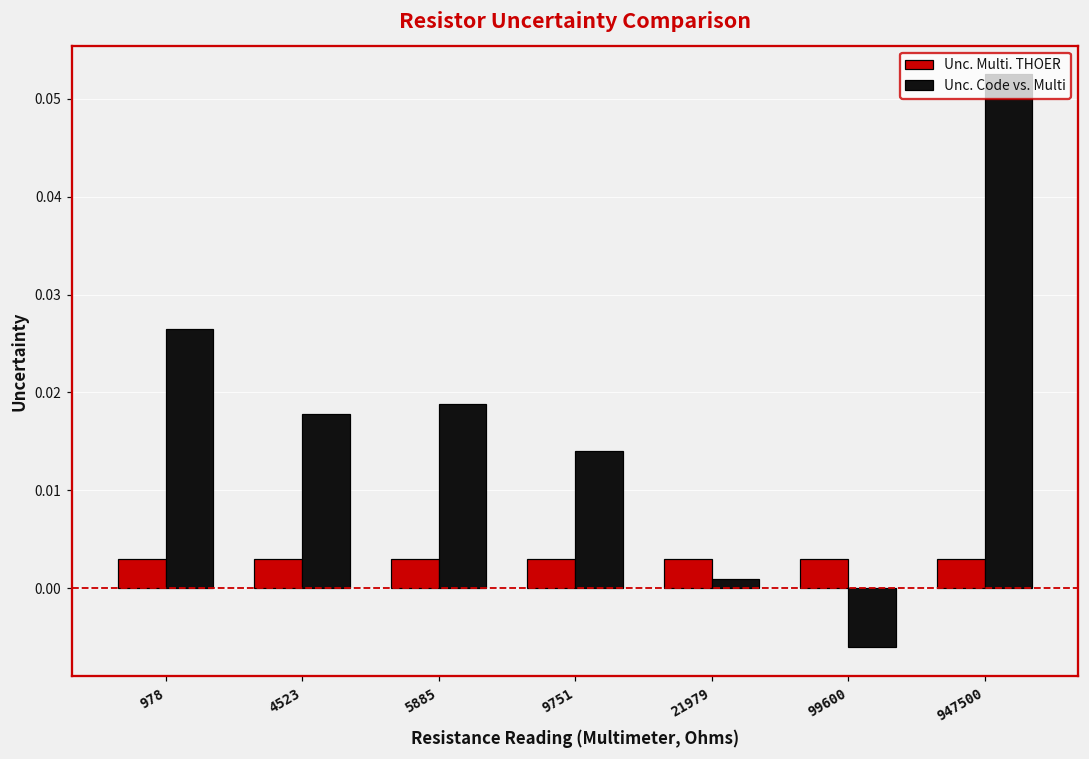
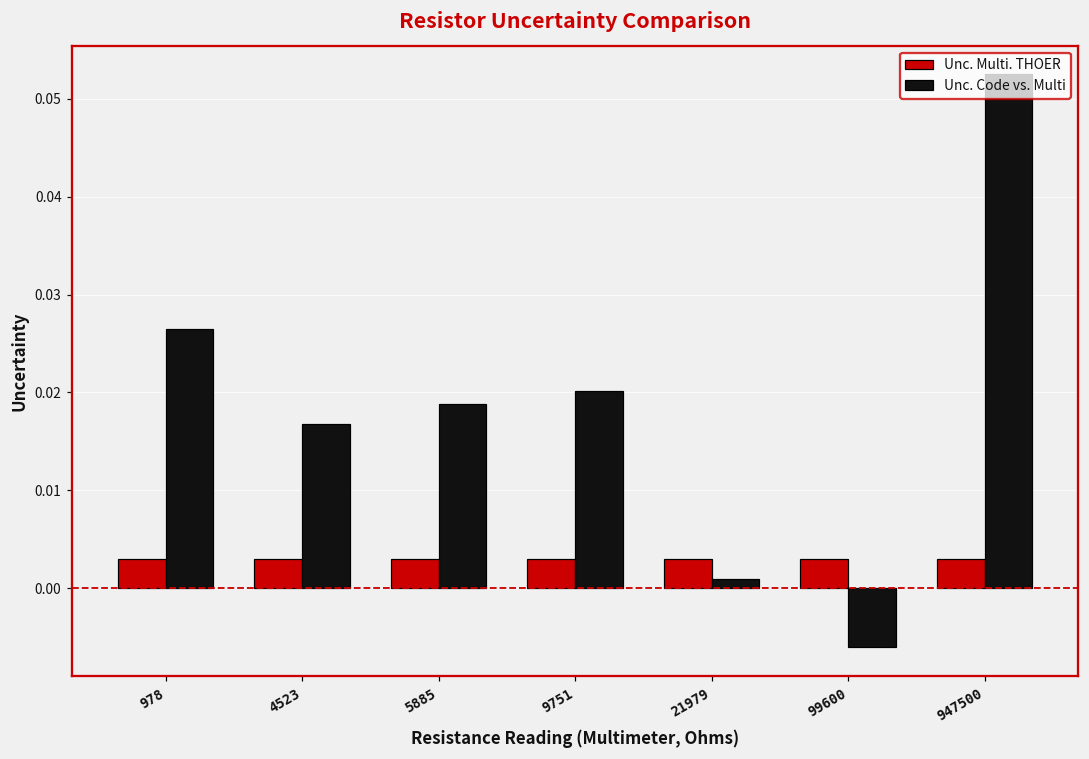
Unc. Code vs. Multi, 4523: 0.018 -> 0.017
Unc. Code vs. Multi, 9751: 0.014 -> 0.020
